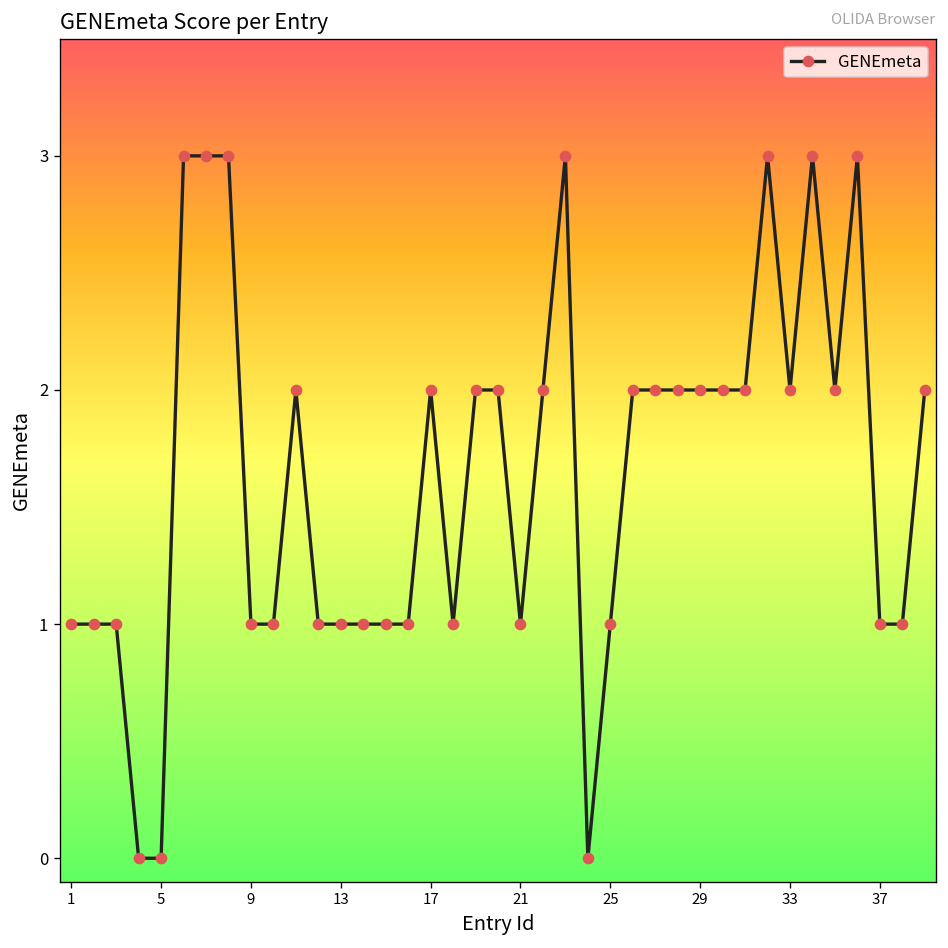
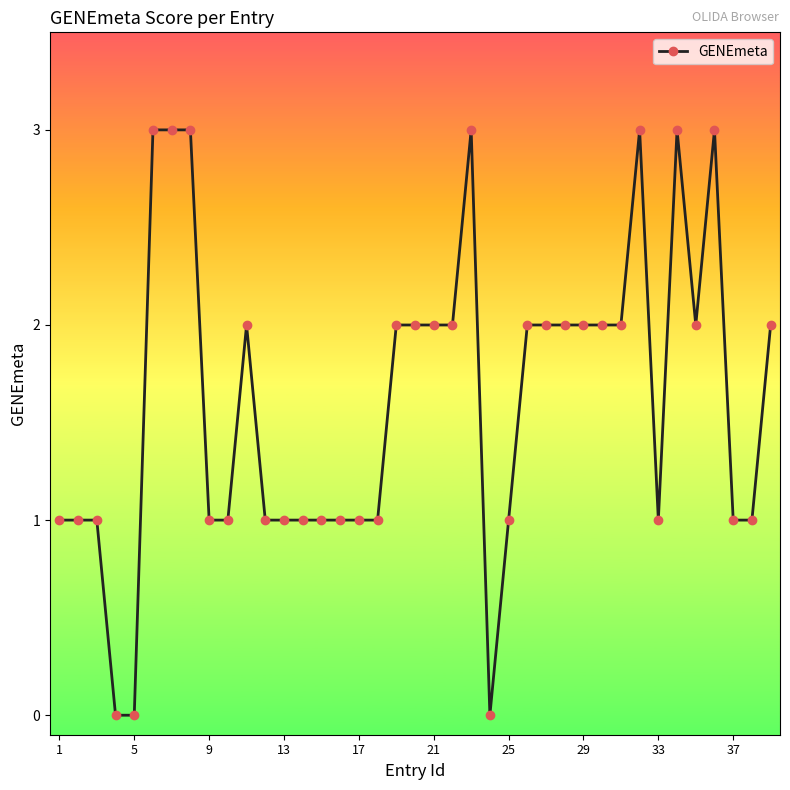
17: 2 -> 1
21: 1 -> 2
33: 2 -> 1
